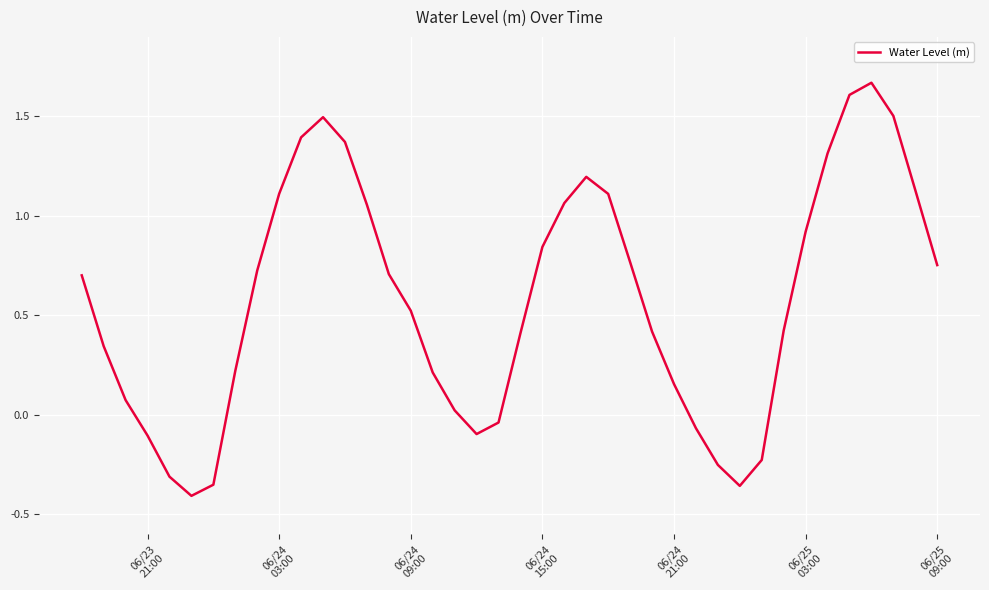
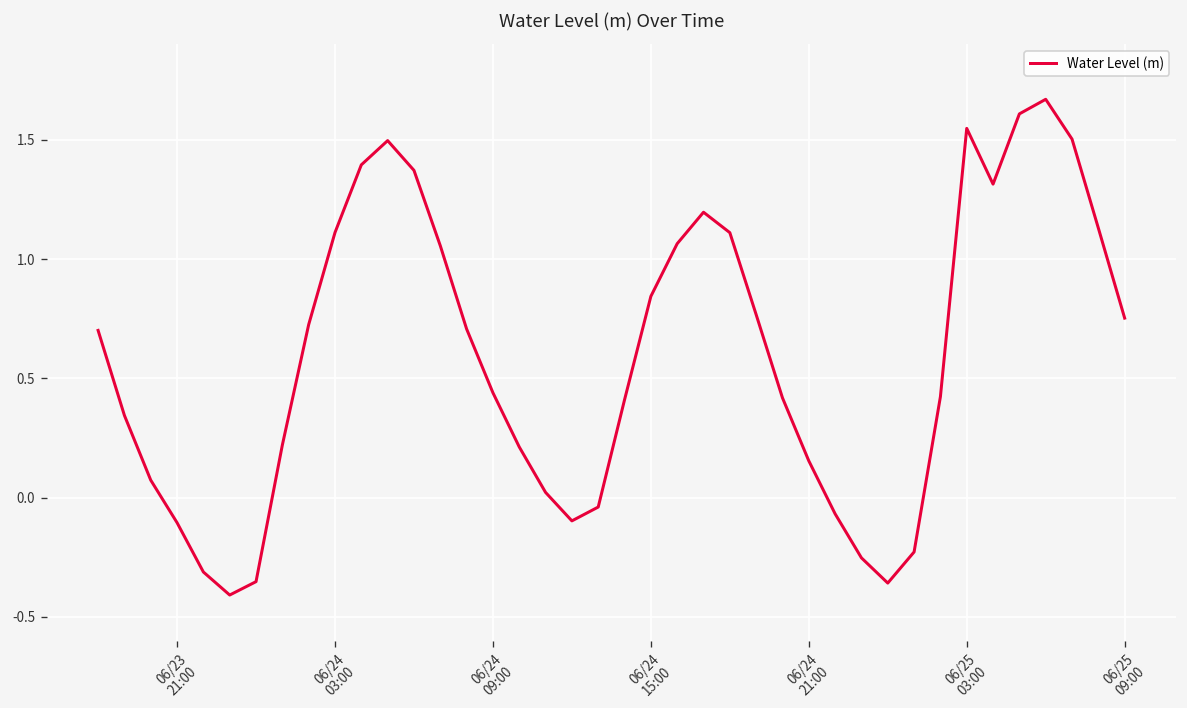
06/24 09:00: 0.52 -> 0.44
06/25 03:00: 0.92 -> 1.55
